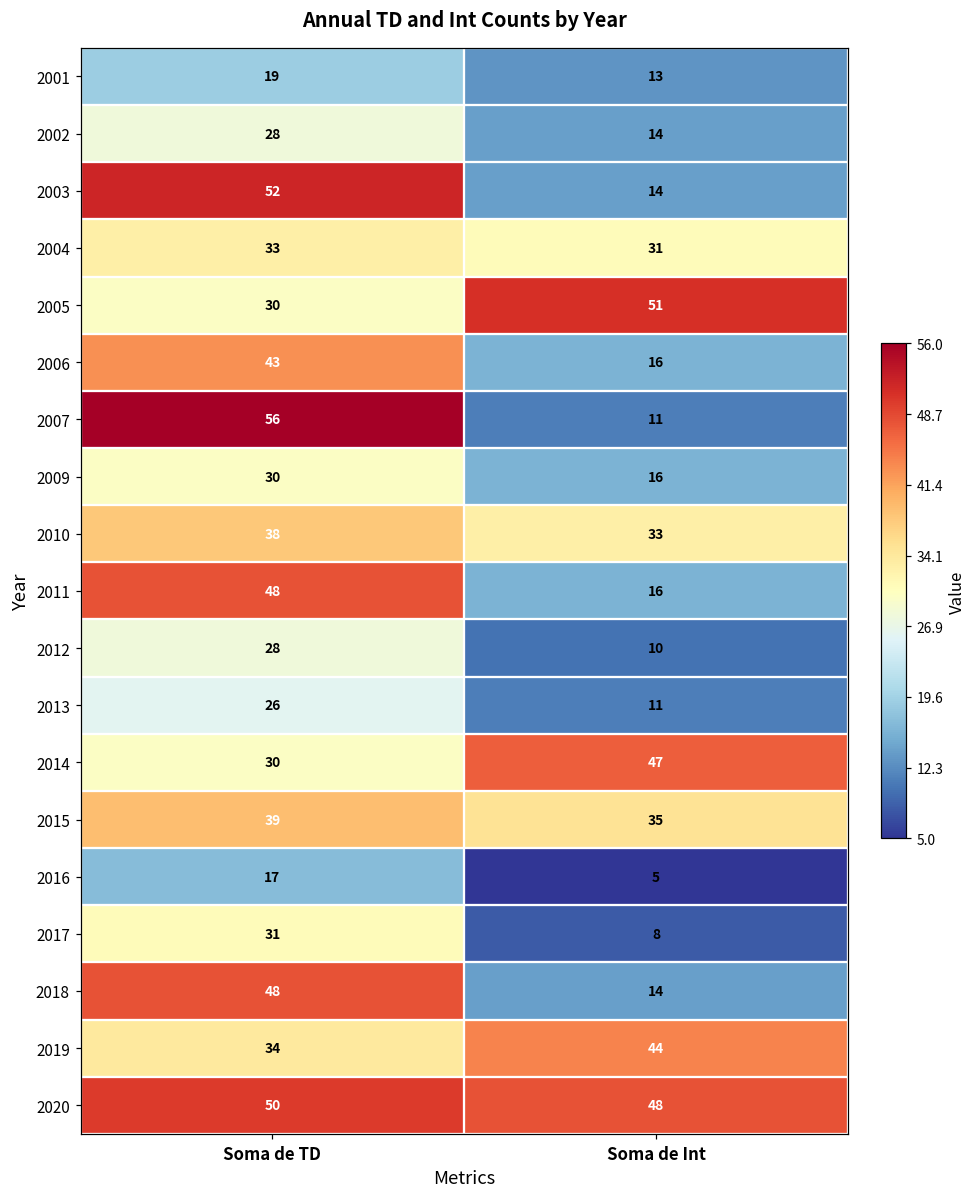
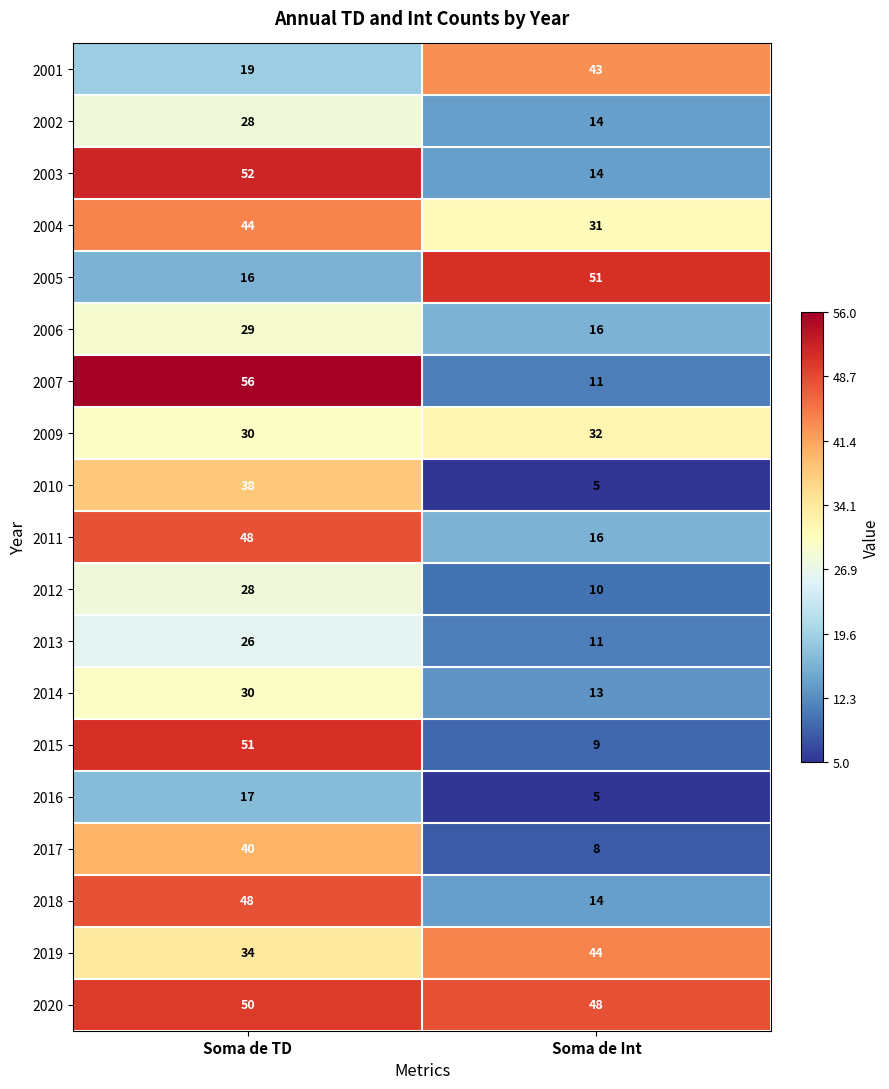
2001, Soma de Int: 13 -> 43
2004, Soma de TD: 33 -> 44
2005, Soma de TD: 30 -> 16
2006, Soma de TD: 43 -> 29
2009, Soma de Int: 16 -> 32
2010, Soma de Int: 33 -> 5
2014, Soma de Int: 47 -> 13
2015, Soma de TD: 39 -> 51
2015, Soma de Int: 35 -> 9
2017, Soma de TD: 31 -> 40
